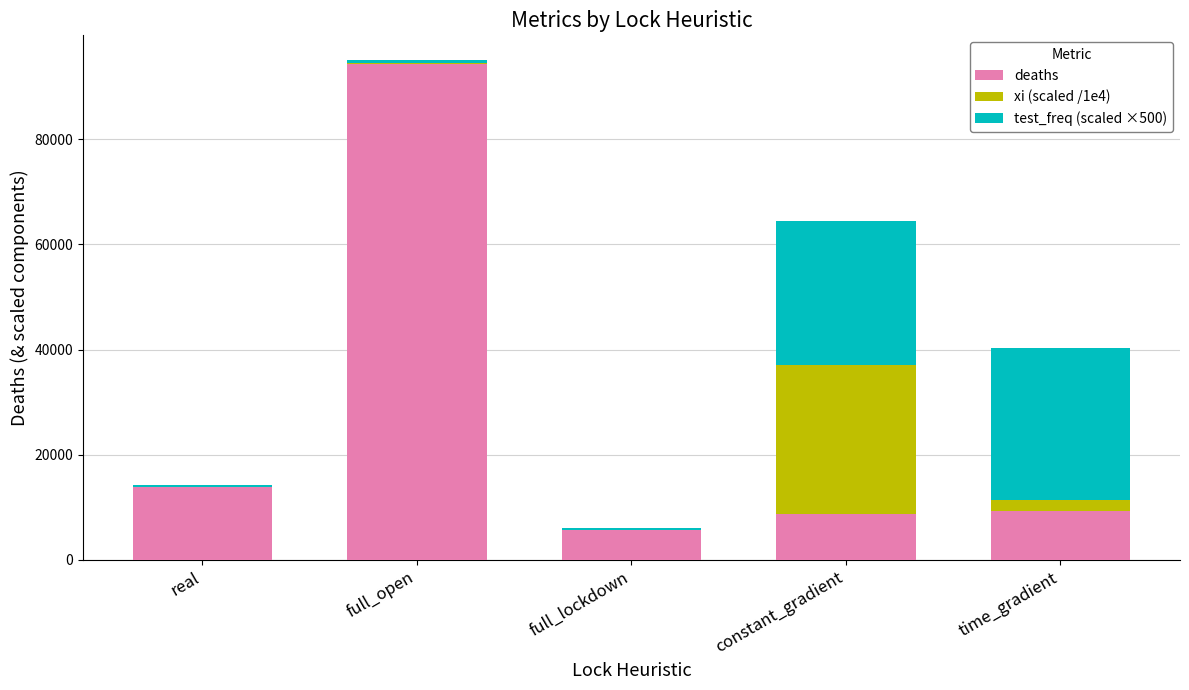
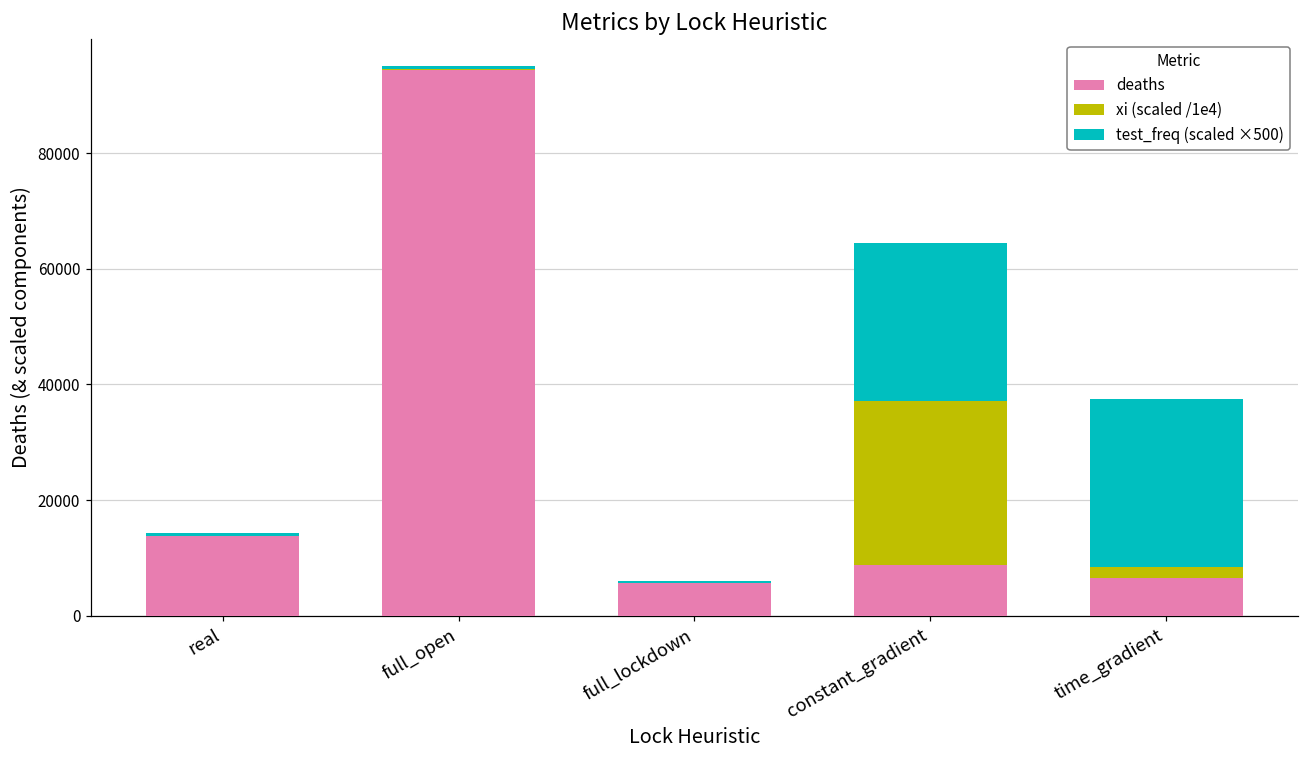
deaths, time_gradient: 9000 -> 7000
